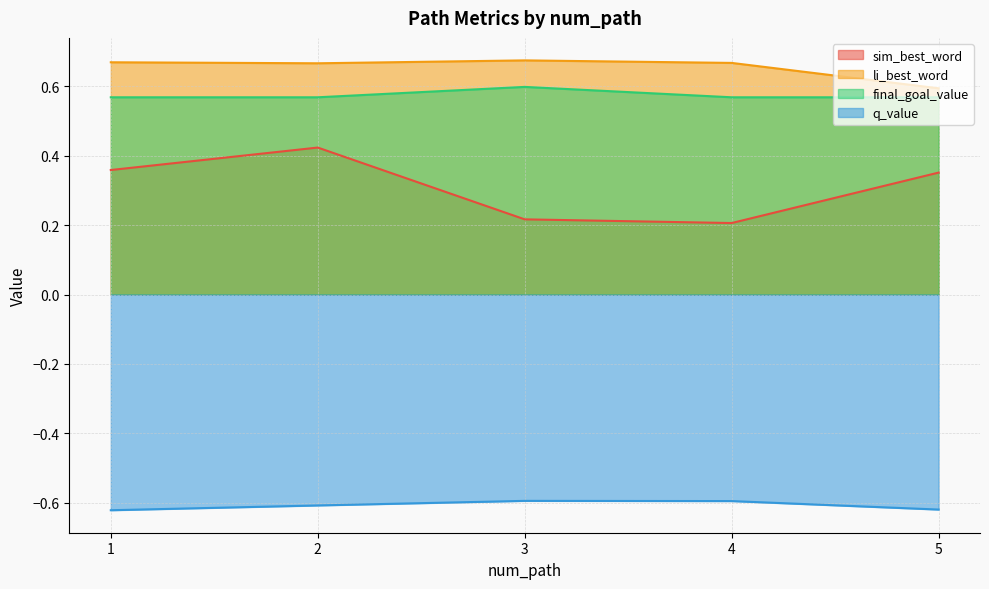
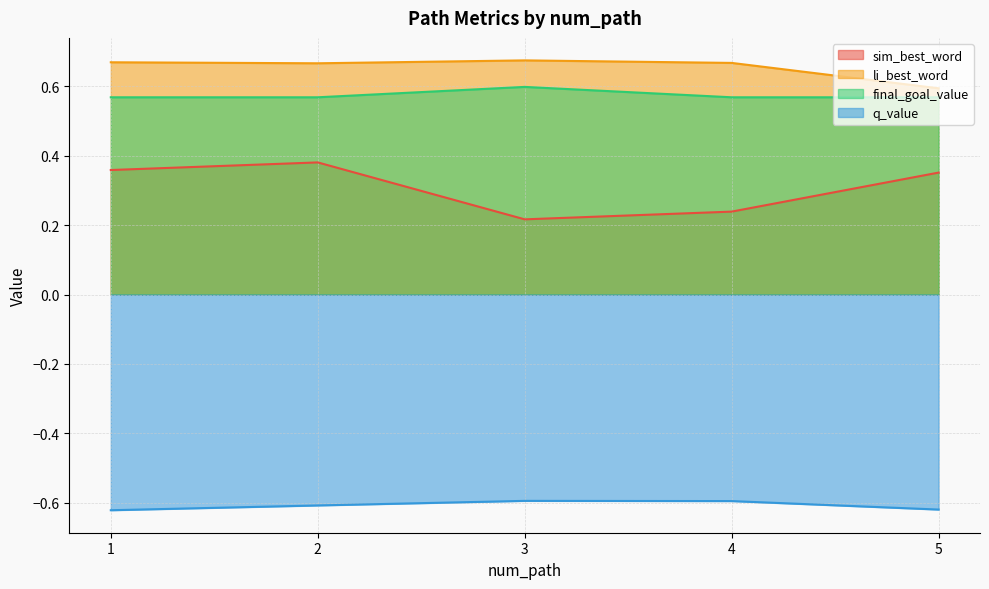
sim_best_word, 2: 0.42 -> 0.38
sim_best_word, 4: 0.21 -> 0.24
